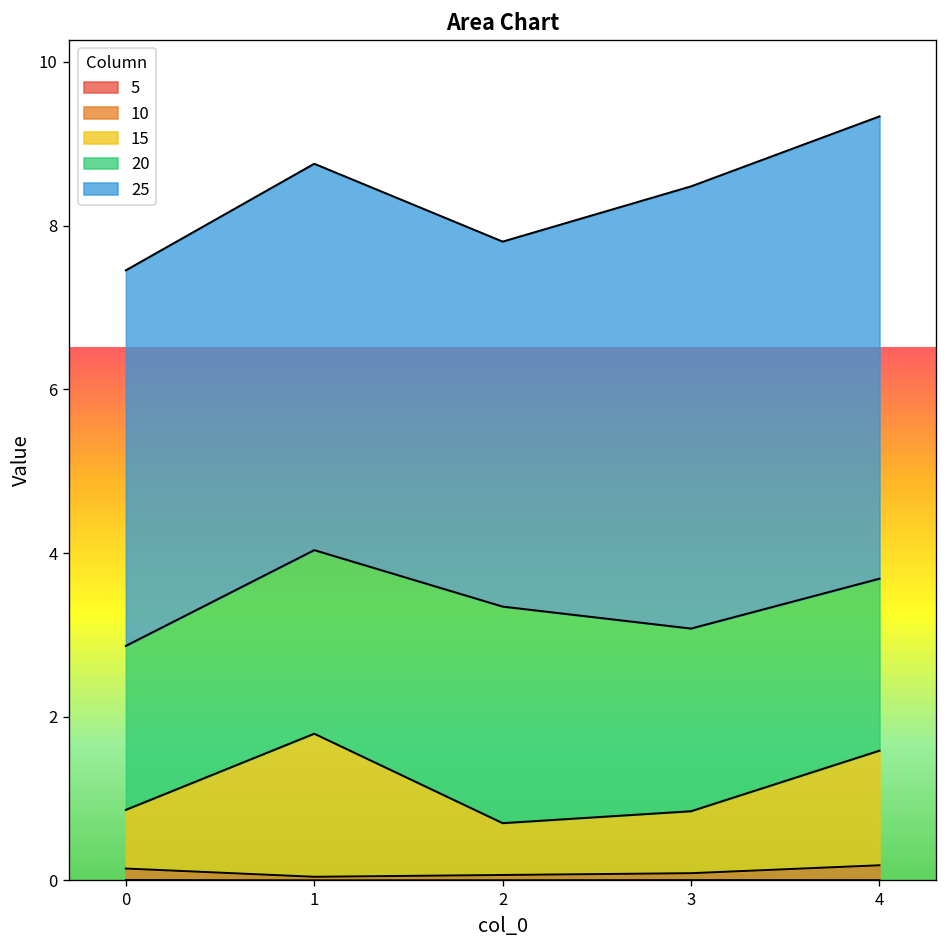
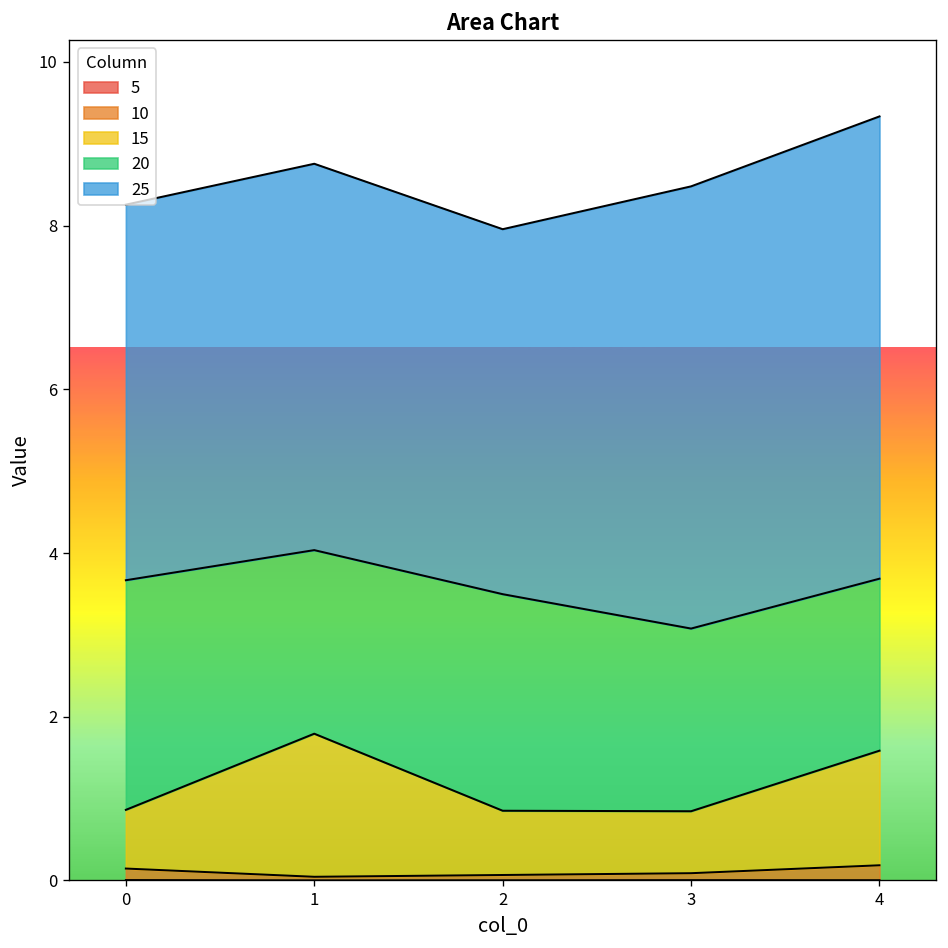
20, 0: 2.0 -> 2.8
15, 2: 0.6 -> 0.8
